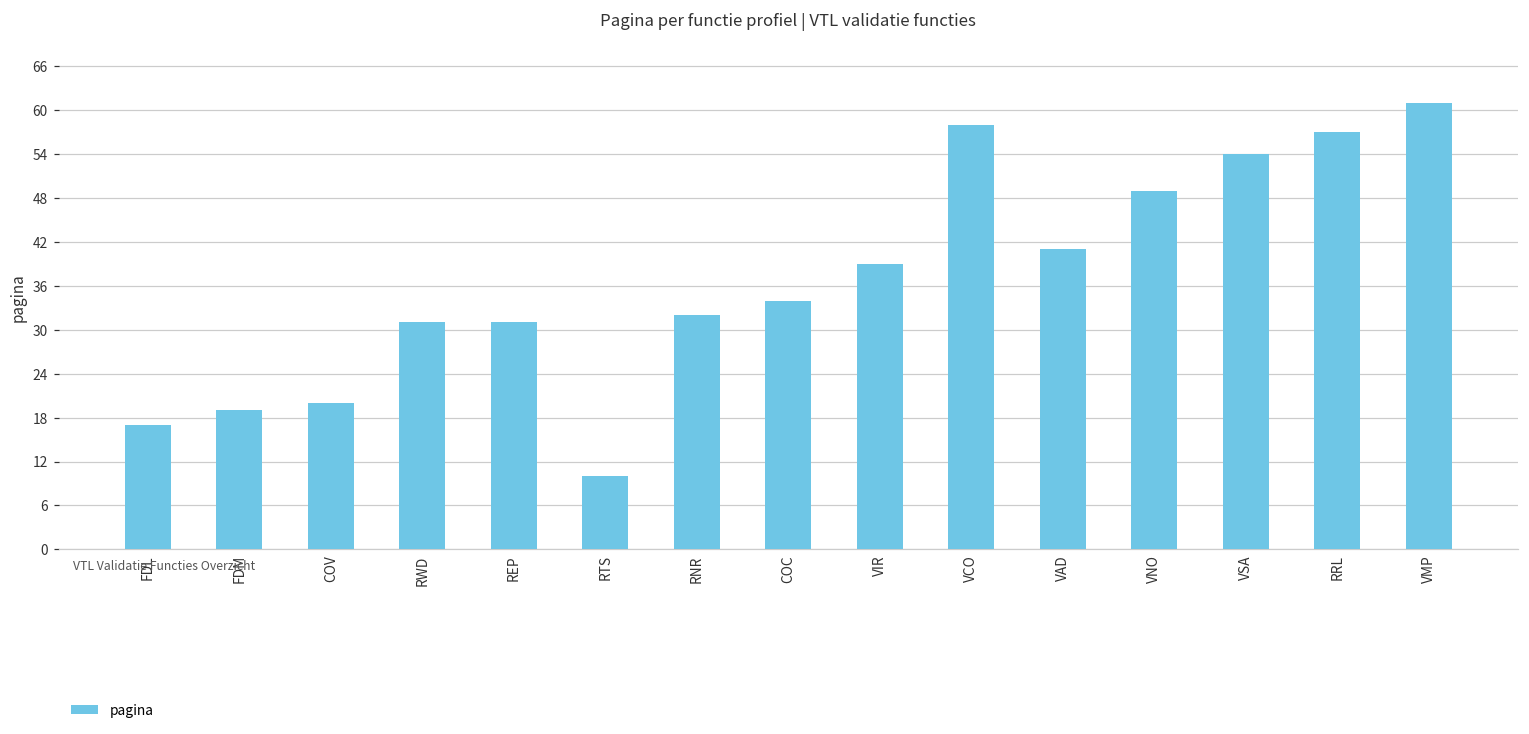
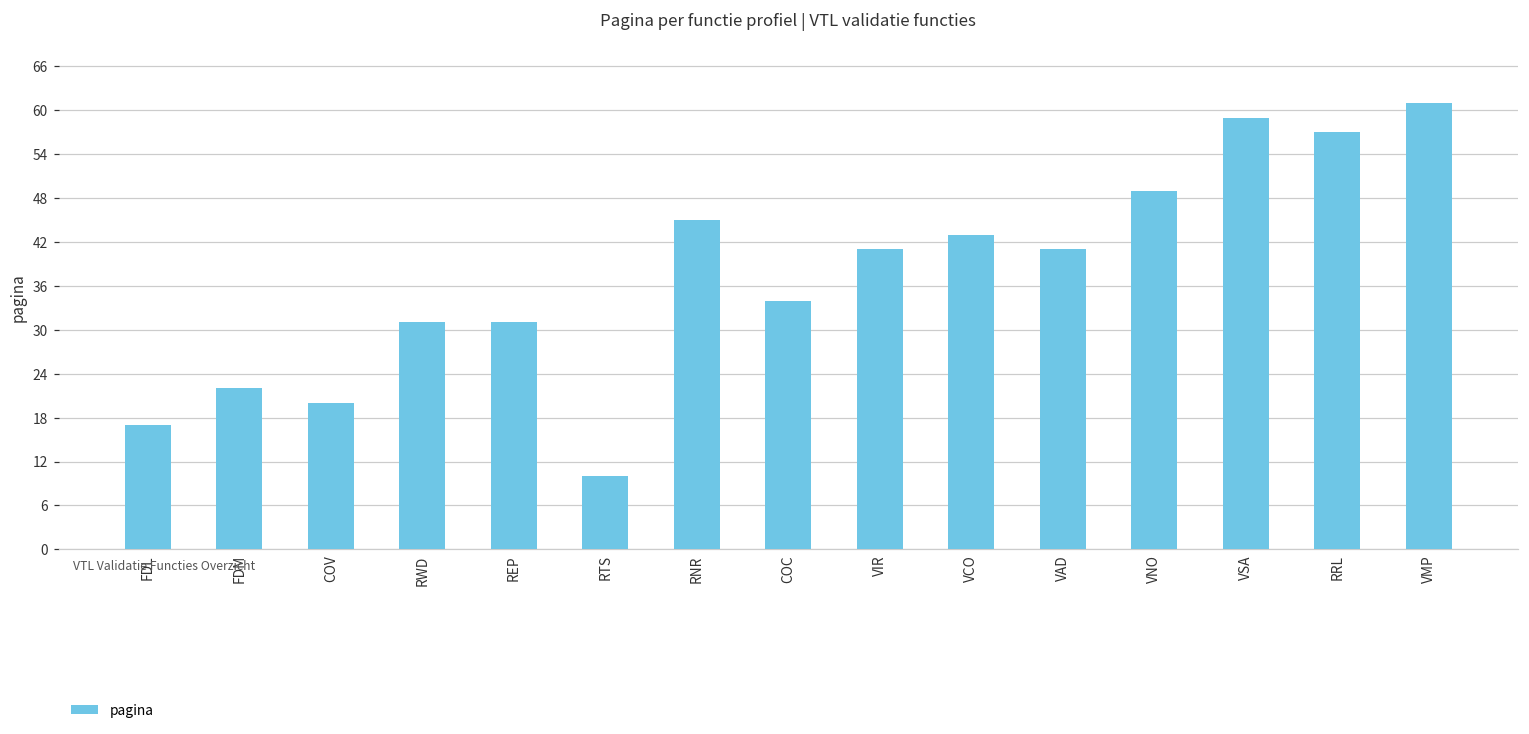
FDM: 19 -> 22
RNR: 32 -> 45
VIR: 39 -> 41
VCO: 58 -> 43
VSA: 54 -> 59
